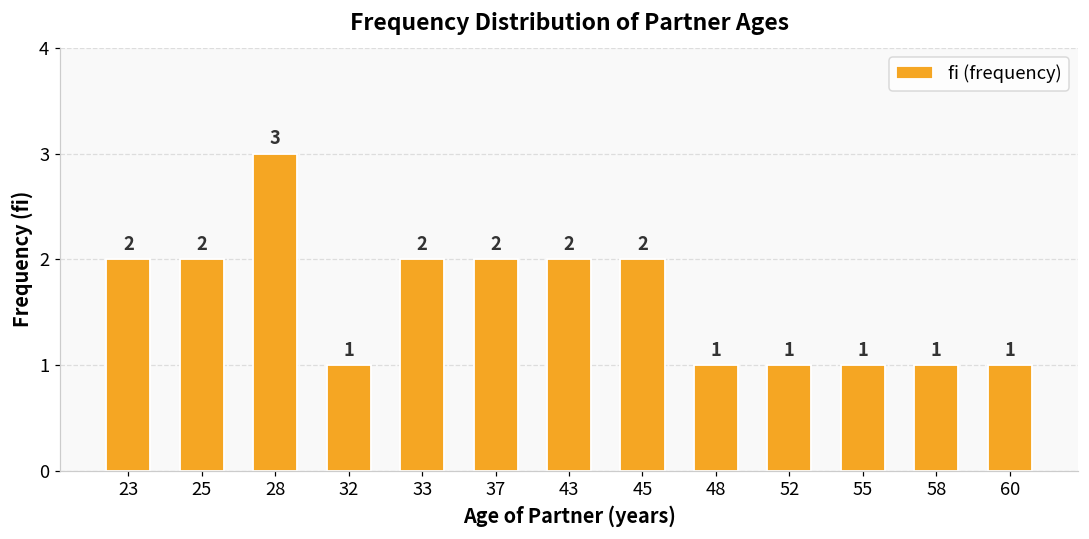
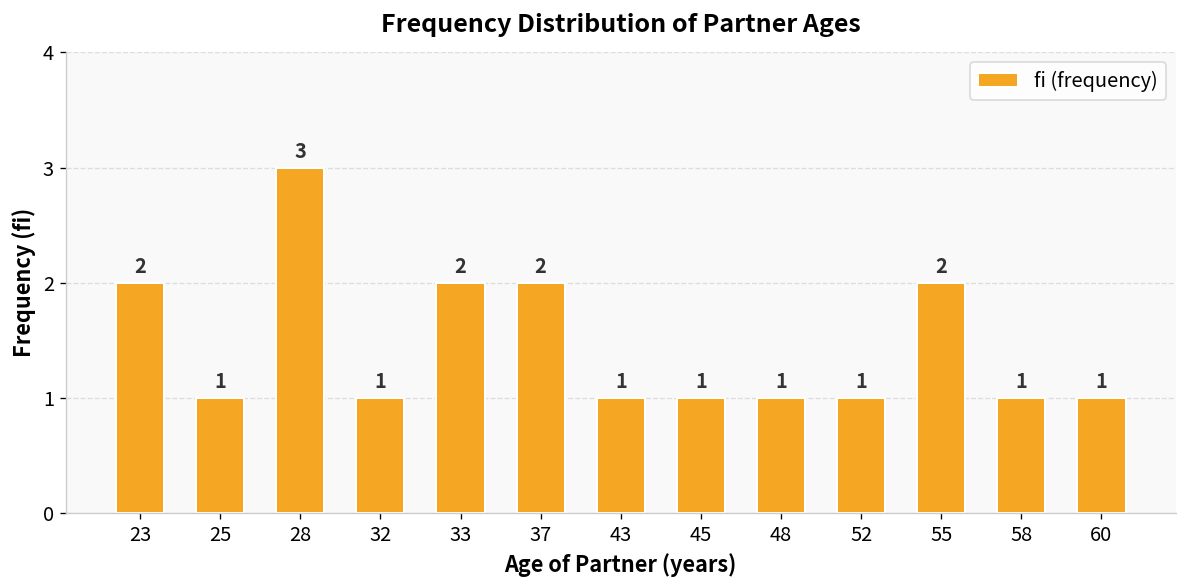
25: 2 -> 1
43: 2 -> 1
45: 2 -> 1
55: 1 -> 2
